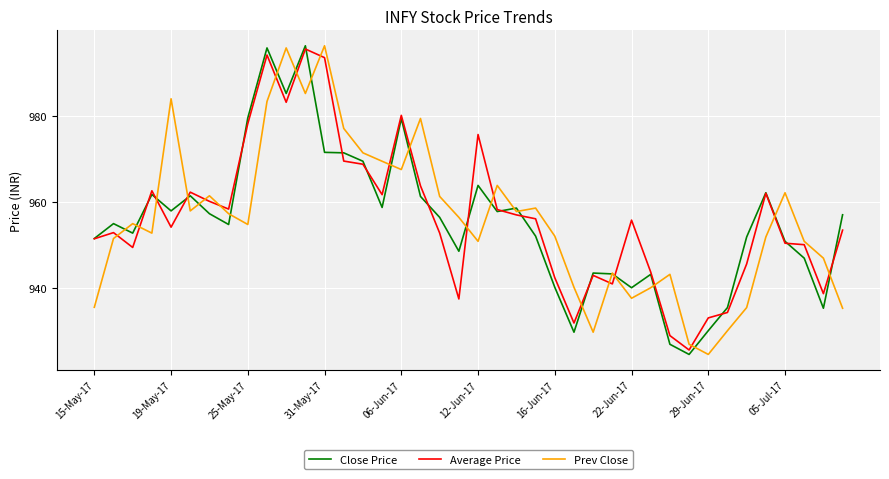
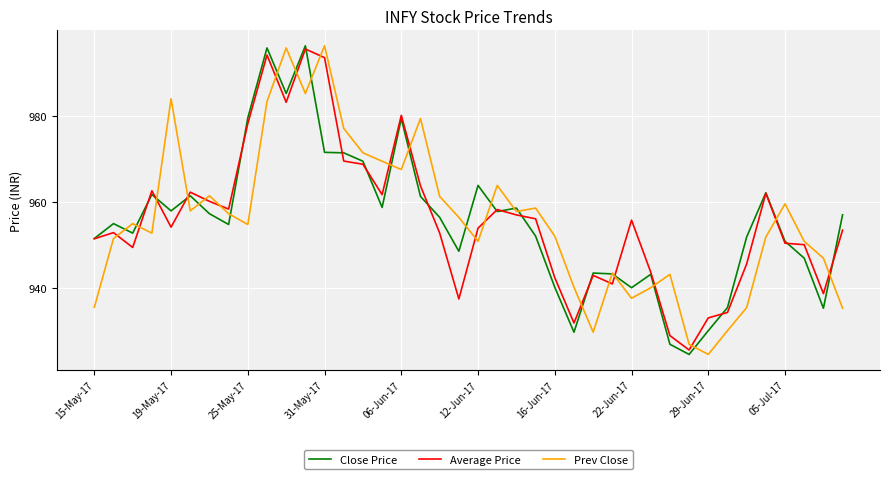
Average Price, 12-Jun-17: 976 -> 954
Prev Close, 05-Jul-17: 962 -> 960
